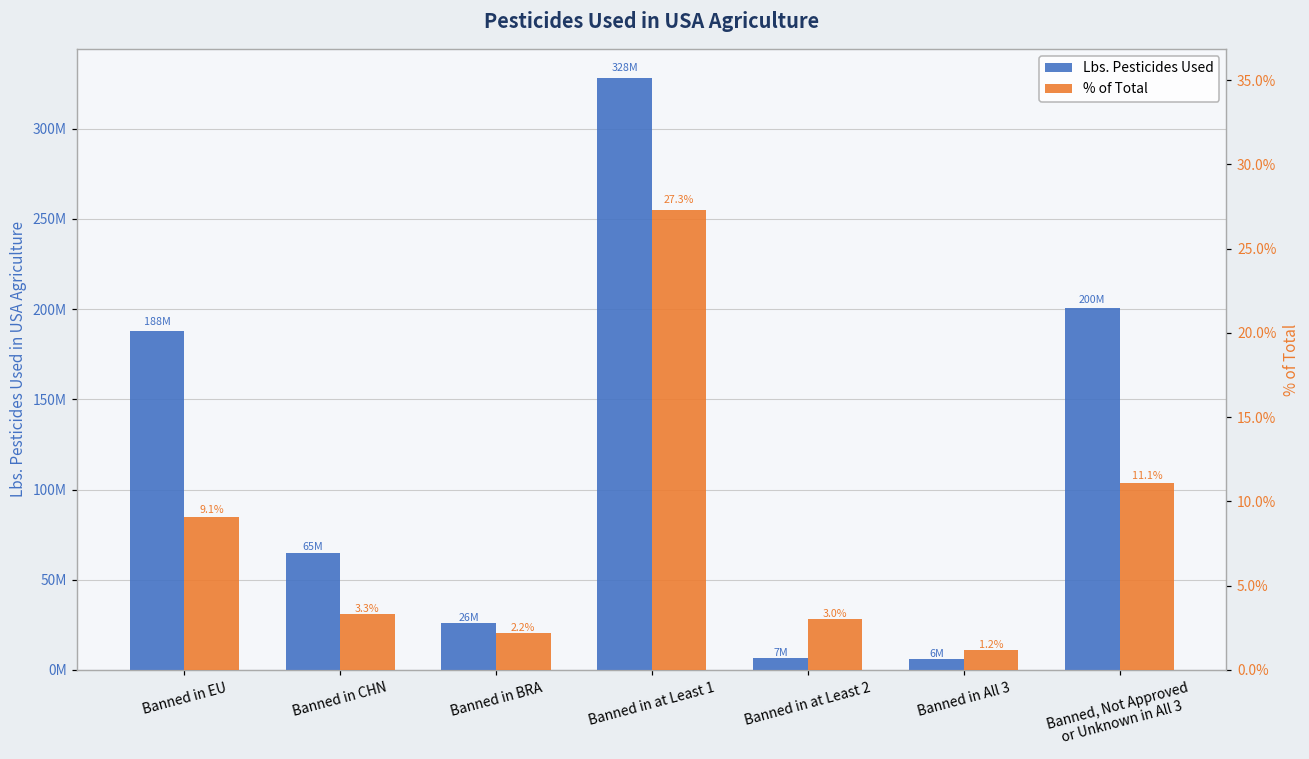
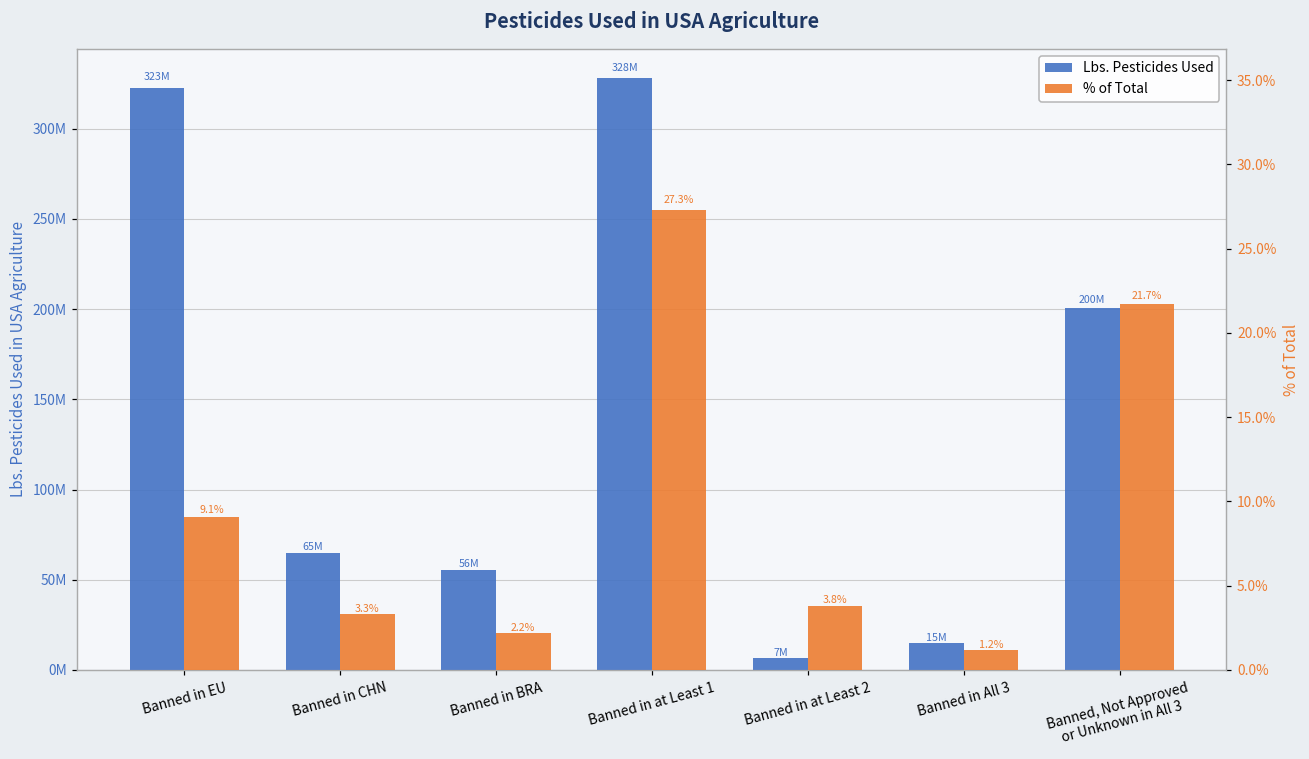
Lbs. Pesticides Used, Banned in EU: 188M -> 323M
Lbs. Pesticides Used, Banned in BRA: 26M -> 56M
Lbs. Pesticides Used, Banned in All 3: 6M -> 15M
% of Total, Banned in at Least 2: 3.0% -> 3.8%
% of Total, Banned, Not Approved or Unknown in All 3: 11.1% -> 21.7%
